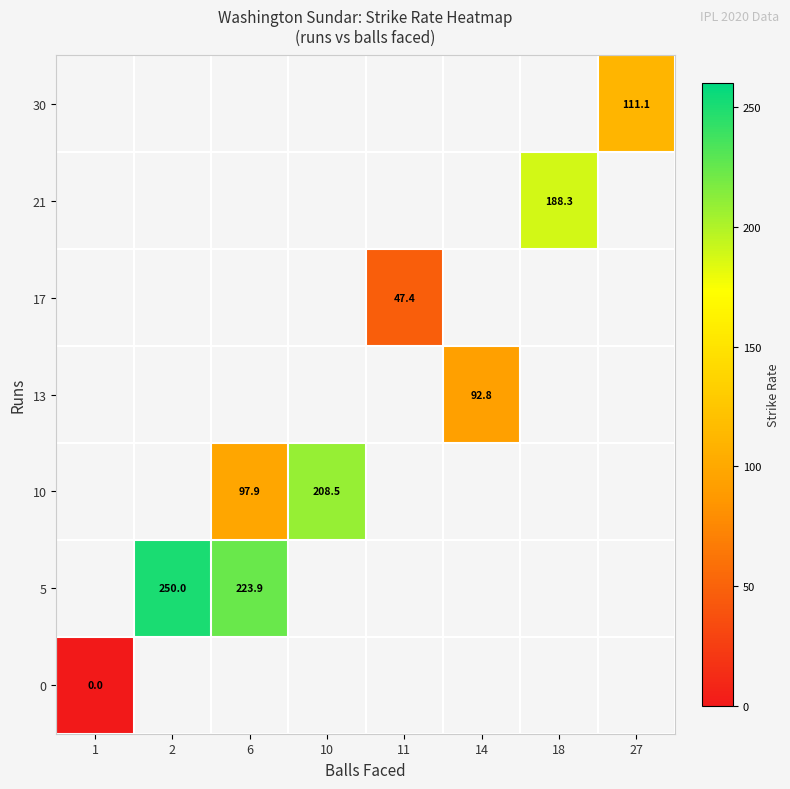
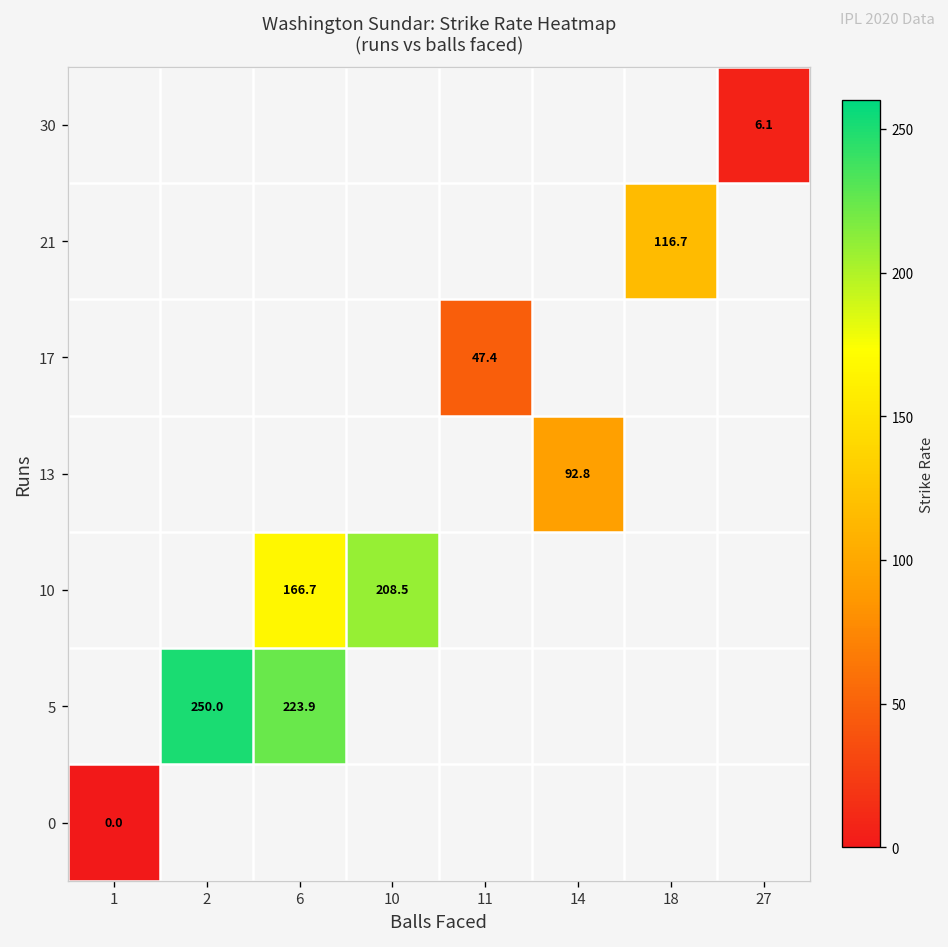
30, 27: 111.1 -> 6.1
21, 18: 188.3 -> 116.7
10, 6: 97.9 -> 166.7
